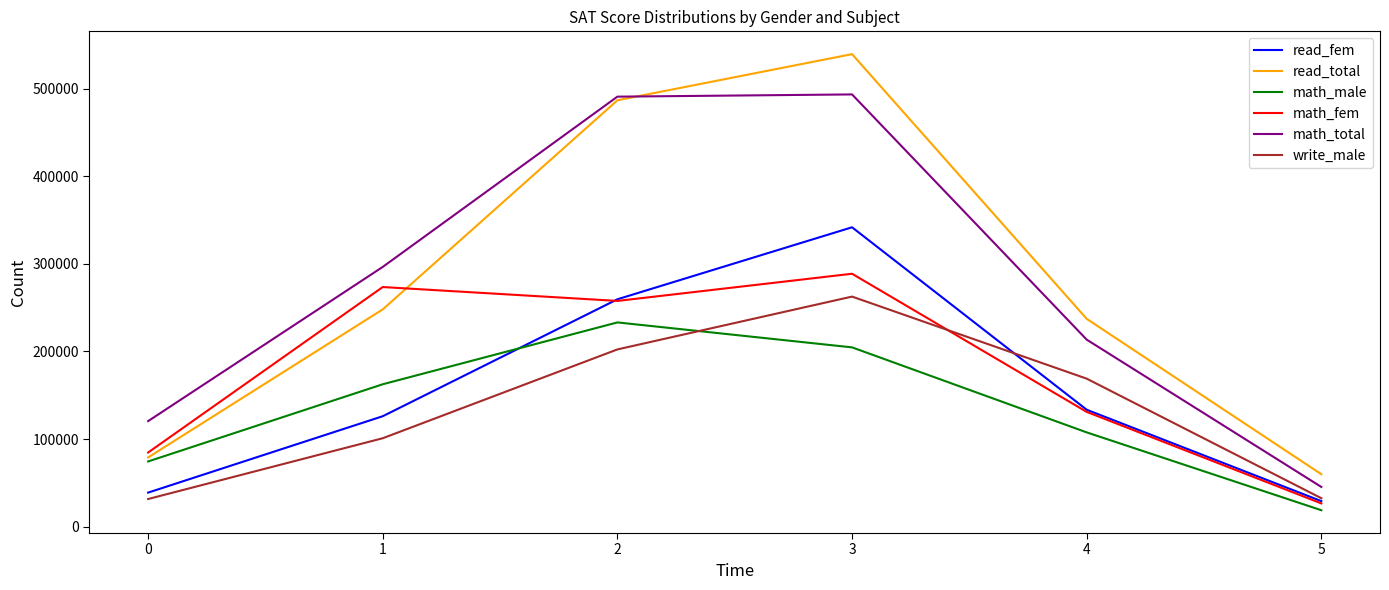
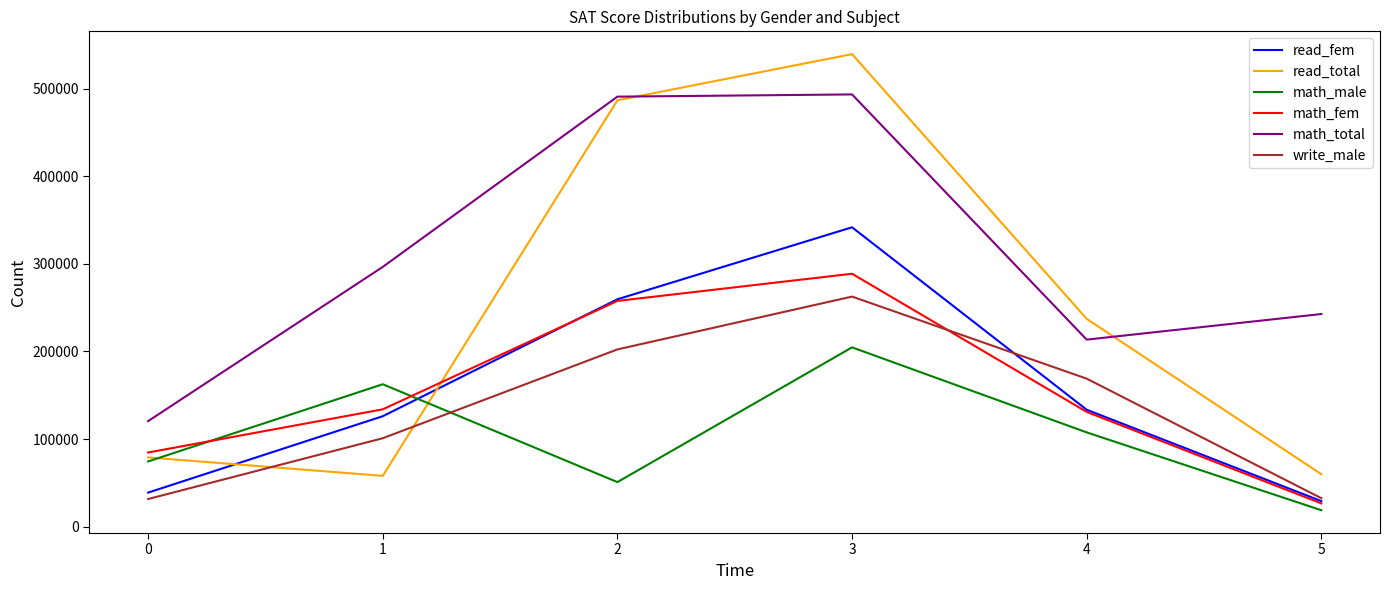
read_total, 1: 250000 -> 60000
math_fem, 1: 270000 -> 130000
math_male, 2: 230000 -> 50000
math_total, 5: 50000 -> 240000
